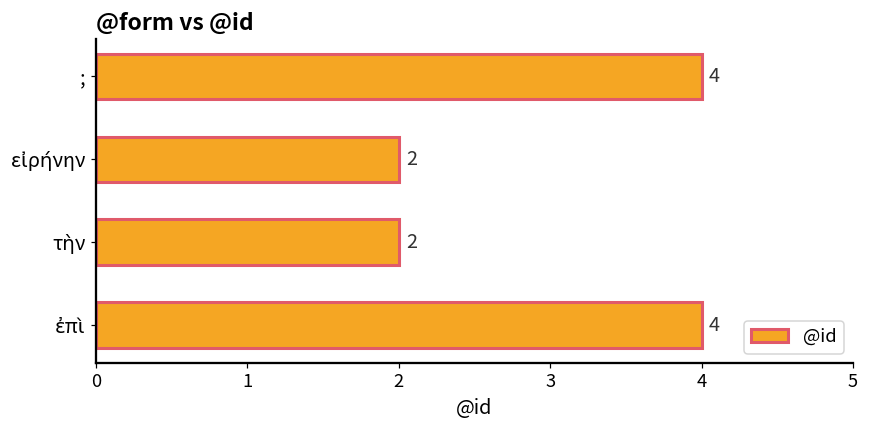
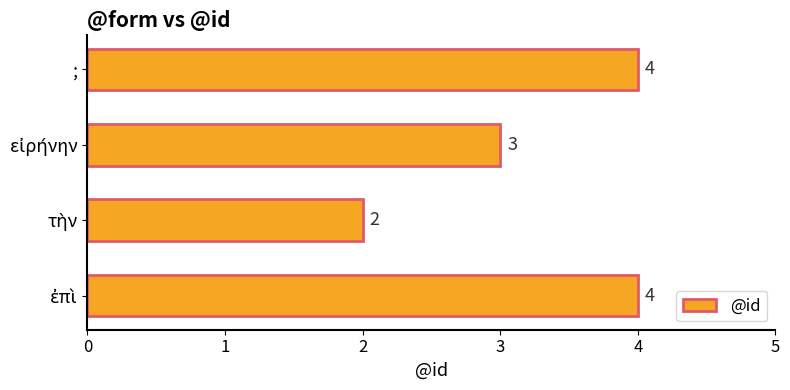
εἰρήνην: 2 -> 3
